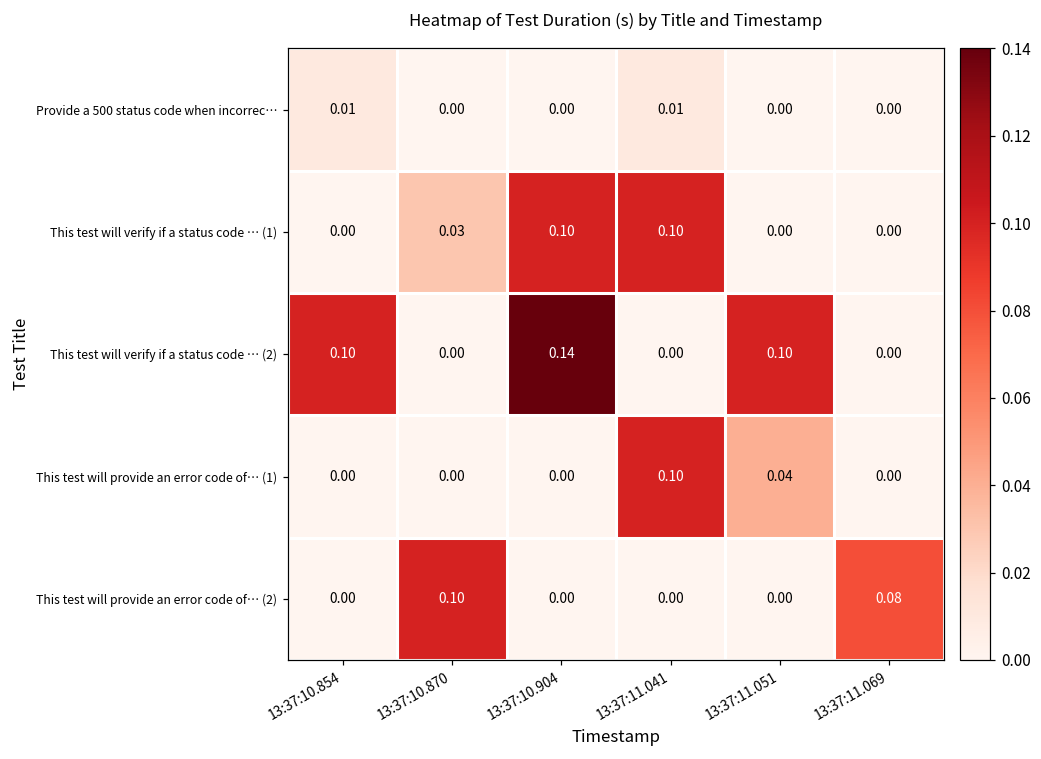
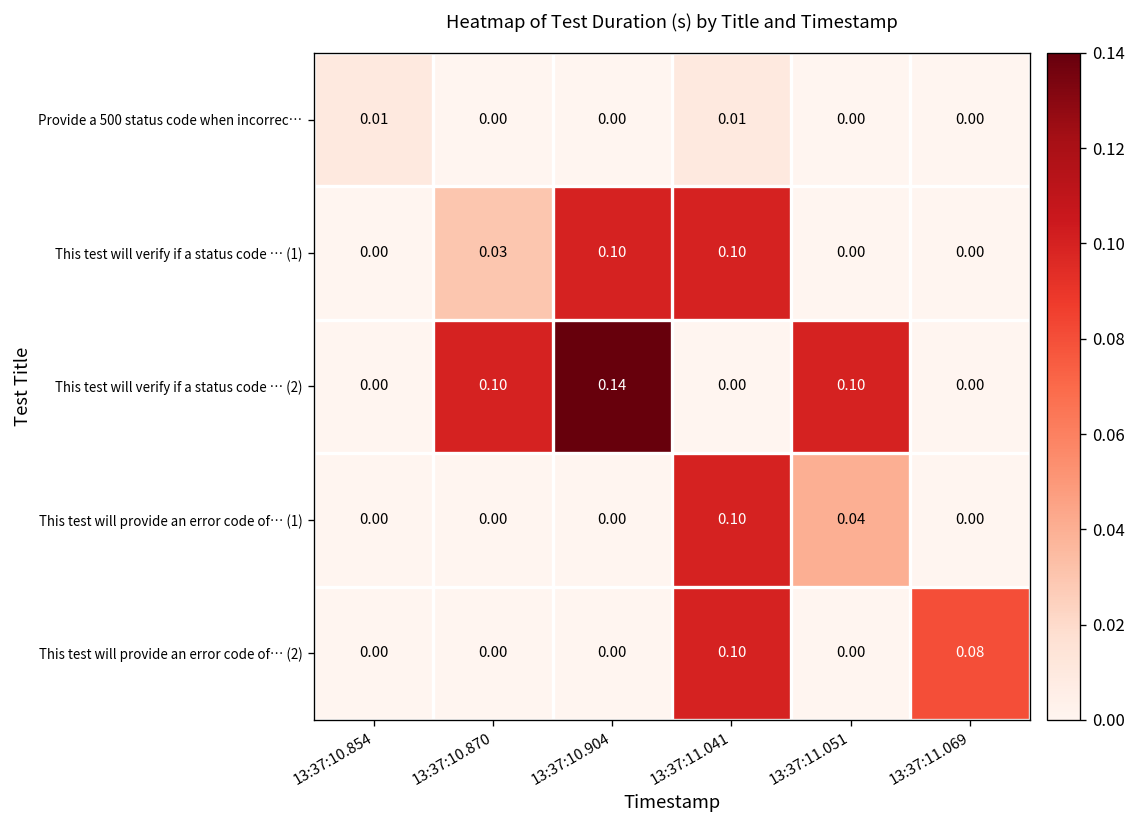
This test will verify if a status code … (2), 13:37:10.854: 0.10 -> 0.00
This test will verify if a status code … (2), 13:37:10.870: 0.00 -> 0.10
This test will provide an error code of… (2), 13:37:10.870: 0.10 -> 0.00
This test will provide an error code of… (2), 13:37:11.041: 0.00 -> 0.10
